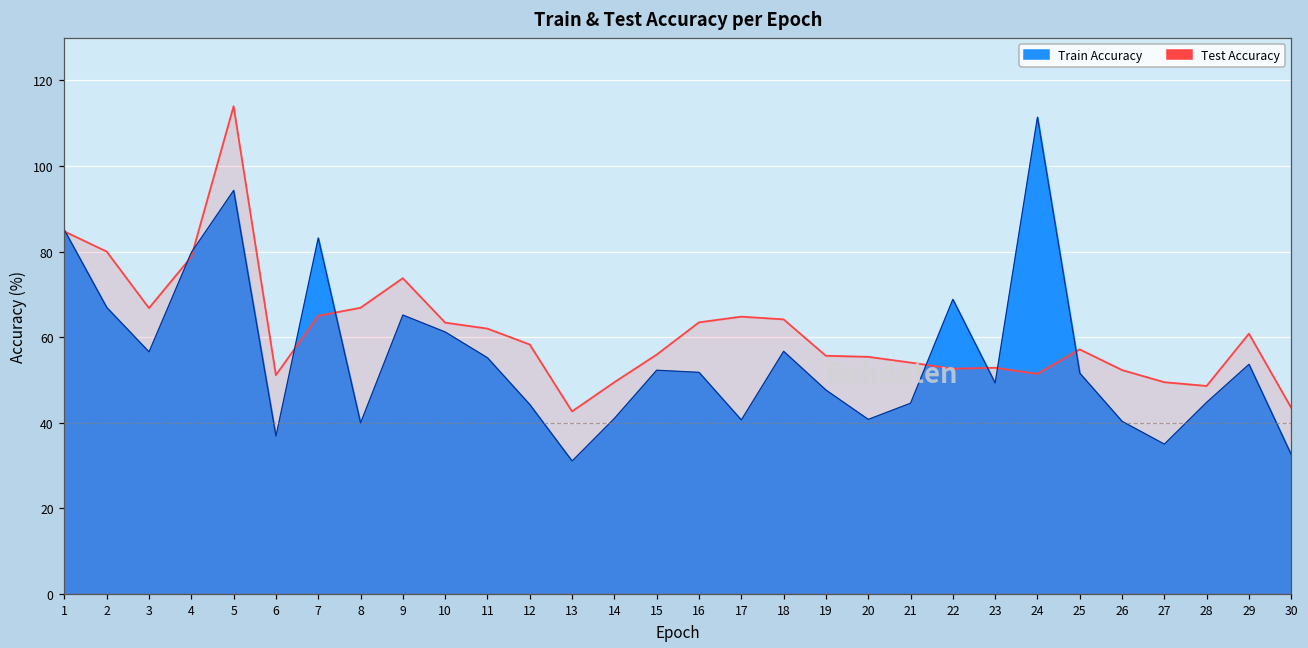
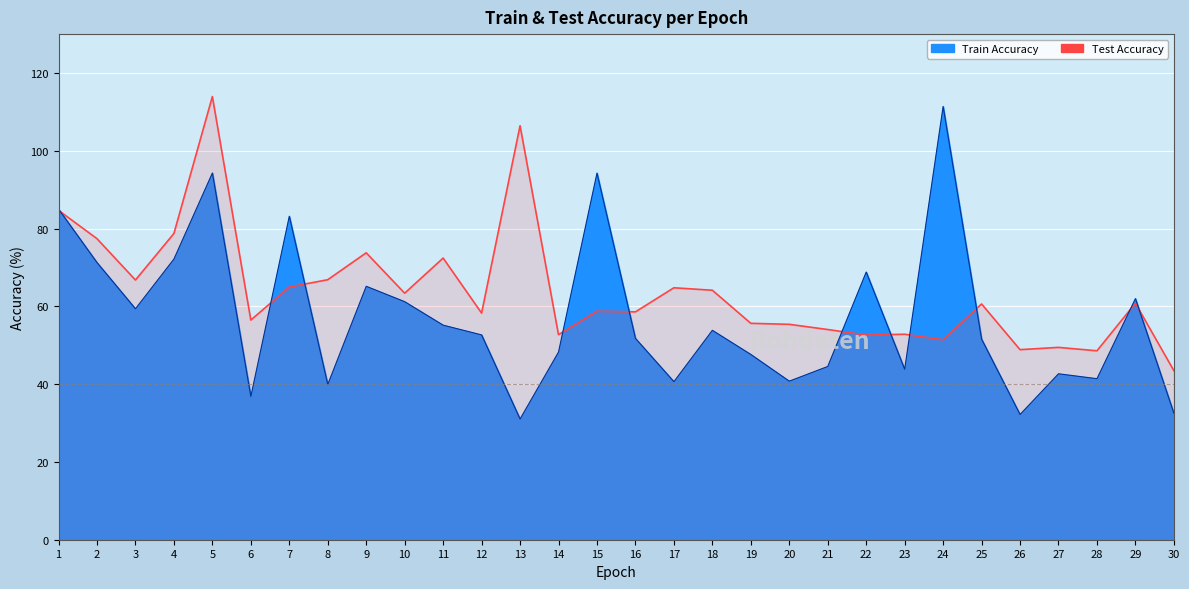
Train Accuracy, 2: 67 -> 71
Test Accuracy, 2: 80 -> 77
Train Accuracy, 3: 57 -> 59
Train Accuracy, 4: 80 -> 72
Test Accuracy, 6: 51 -> 56
Test Accuracy, 11: 62 -> 72
Train Accuracy, 12: 44 -> 53
Test Accuracy, 13: 43 -> 106
Train Accuracy, 14: 41 -> 48
Test Accuracy, 14: 49 -> 53
Train Accuracy, 15: 52 -> 94
Test Accuracy, 15: 56 -> 59
Test Accuracy, 16: 63 -> 59
Train Accuracy, 18: 57 -> 54
Train Accuracy, 23: 49 -> 44
Test Accuracy, 25: 57 -> 61
Train Accuracy, 26: 40 -> 32
Test Accuracy, 26: 52 -> 49
Train Accuracy, 27: 35 -> 43
Train Accuracy, 28: 45 -> 41
Train Accuracy, 29: 54 -> 62
